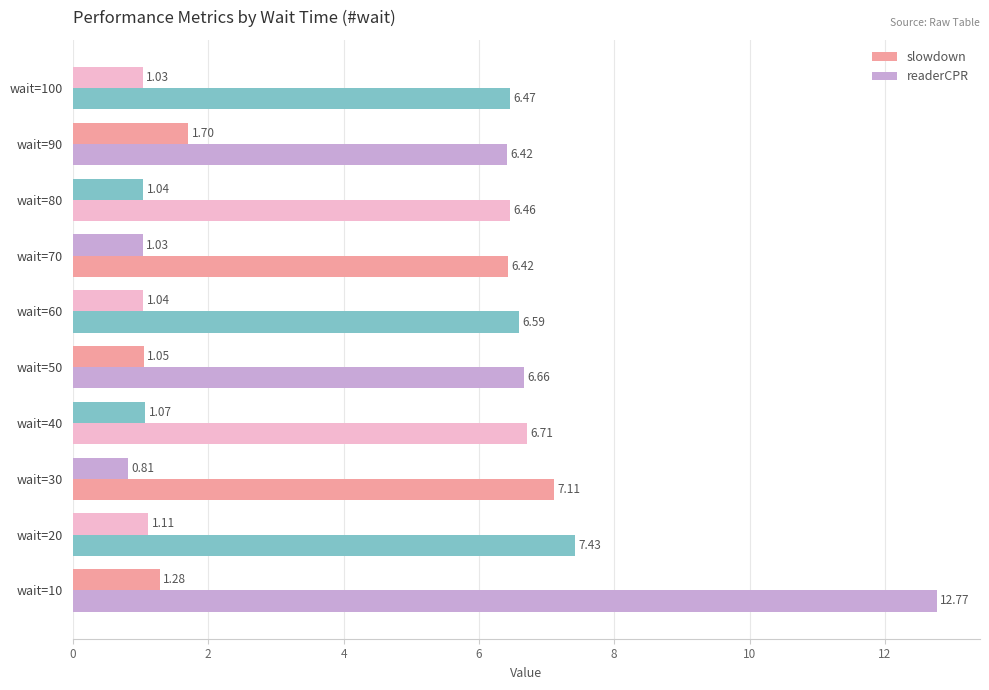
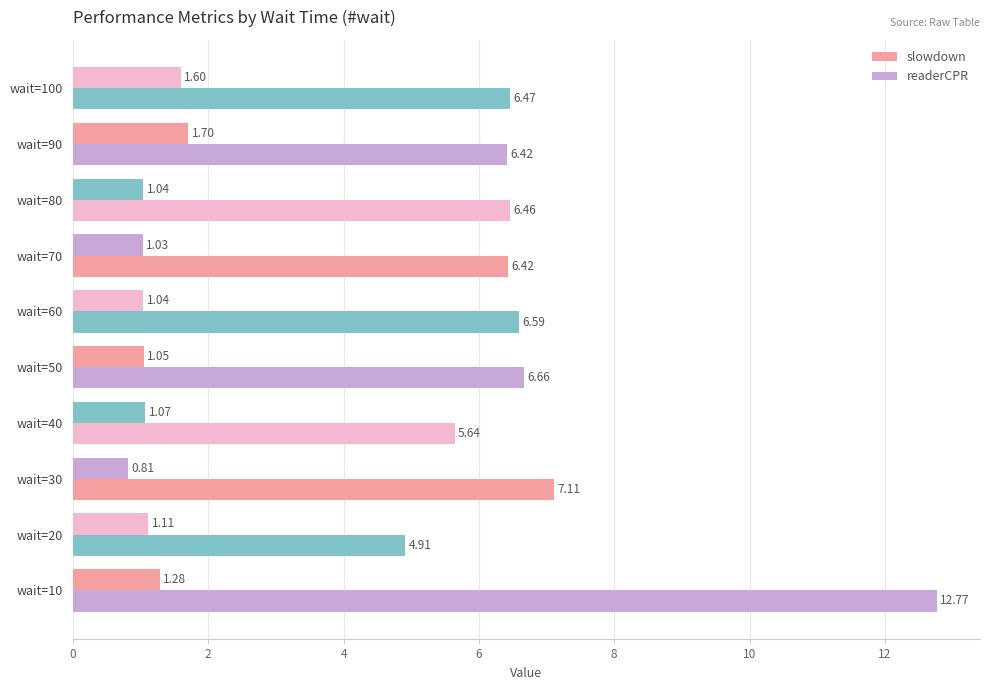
slowdown, wait=100: 1.03 -> 1.60
readerCPR, wait=40: 6.71 -> 5.64
readerCPR, wait=20: 7.43 -> 4.91
